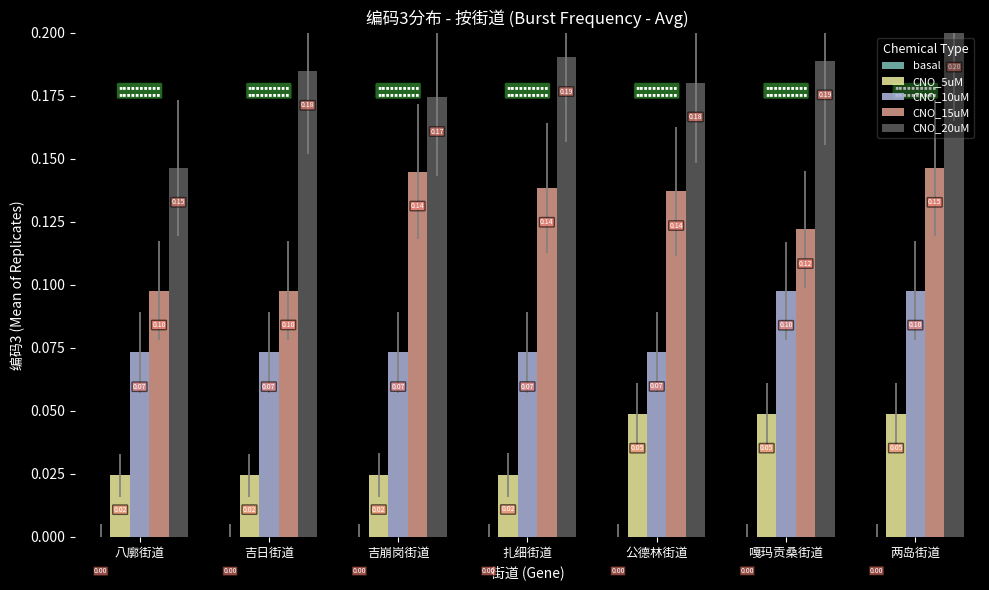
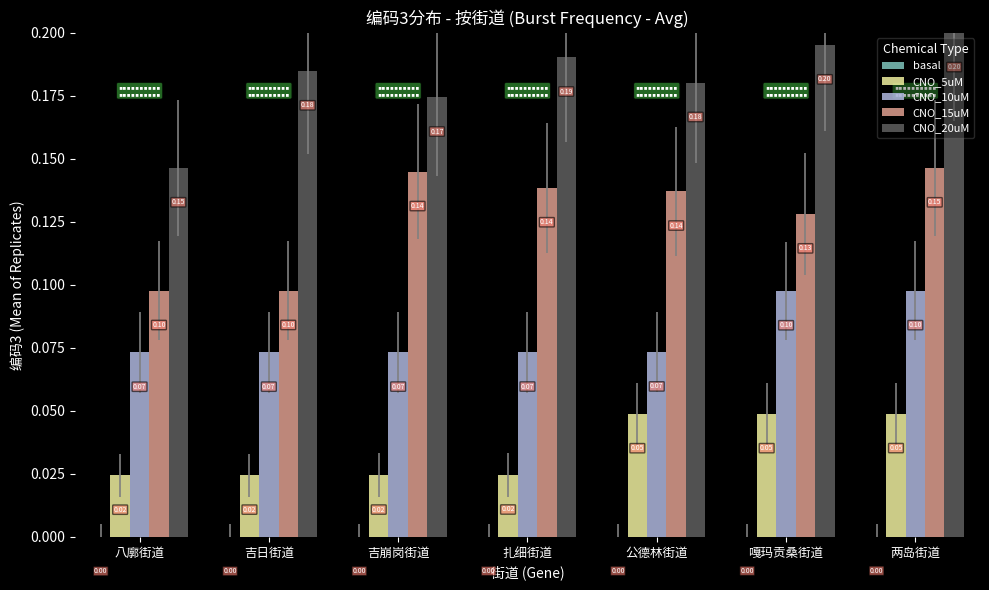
CNO_15uM, 嘎玛贡桑街道: 0.12 -> 0.13
CNO_20uM, 嘎玛贡桑街道: 0.19 -> 0.20
